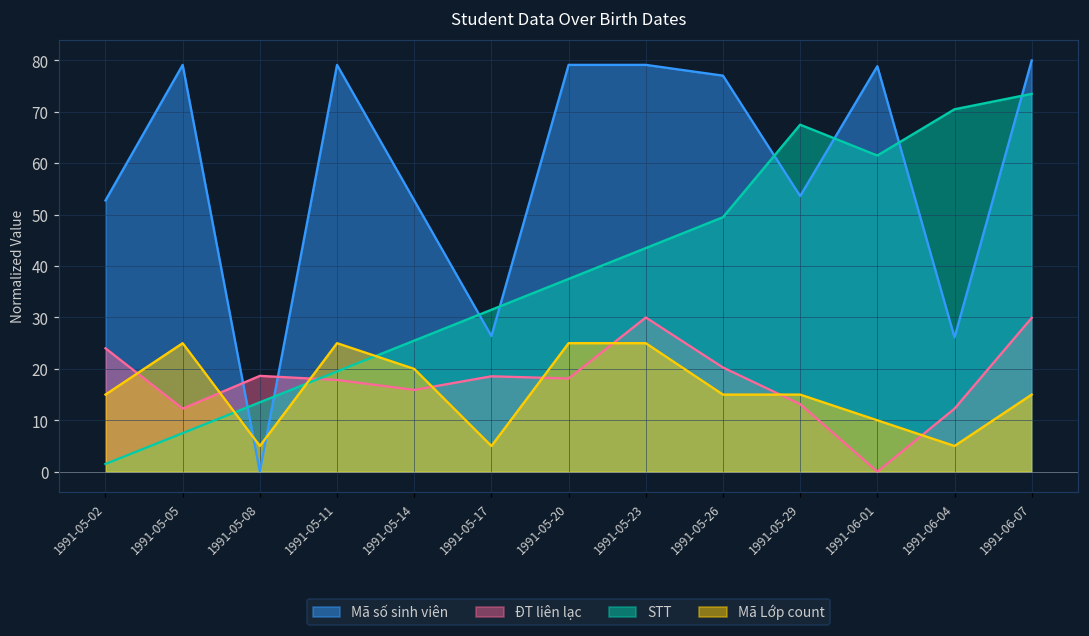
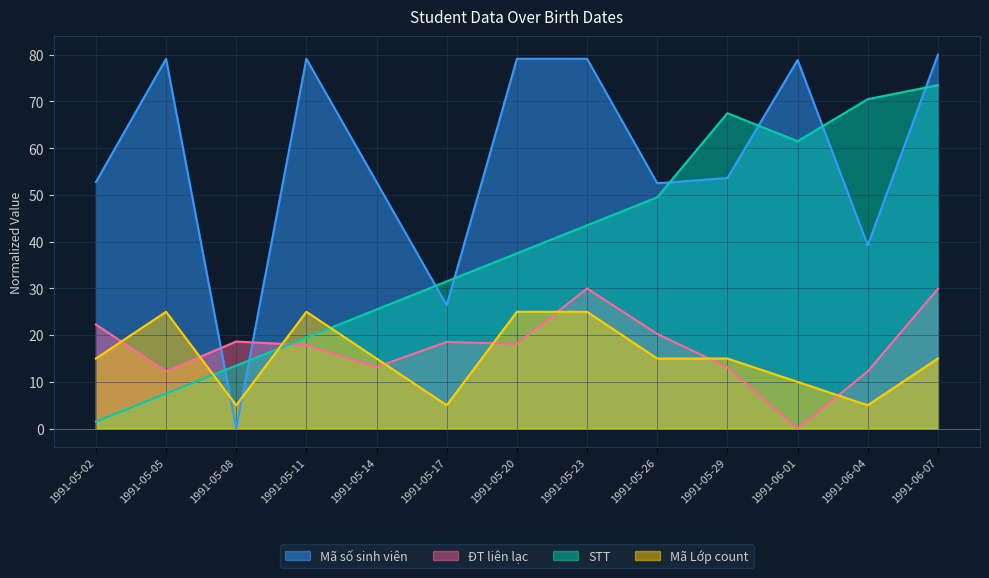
ĐT liên lạc, 1991-05-02: 24 -> 22
ĐT liên lạc, 1991-05-14: 16 -> 13
Mã Lớp count, 1991-05-14: 20 -> 15
Mã số sinh viên, 1991-05-26: 77 -> 52
Mã số sinh viên, 1991-06-04: 26 -> 39
